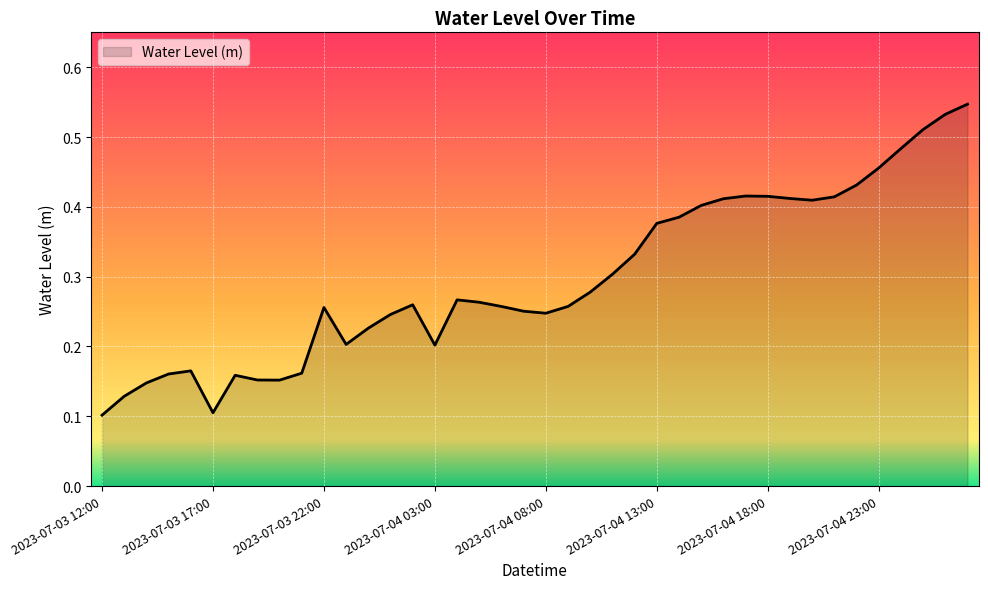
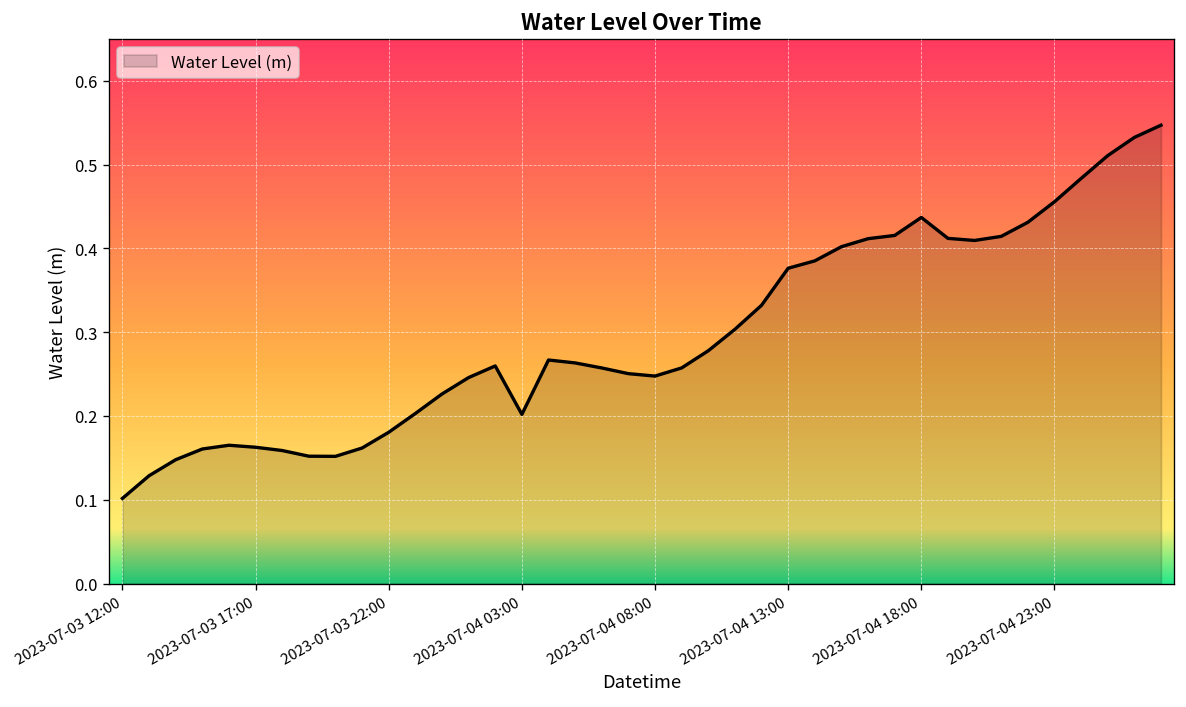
2023-07-03 17:00: 0.11 -> 0.16
2023-07-03 22:00: 0.26 -> 0.18
2023-07-04 18:00: 0.42 -> 0.44
